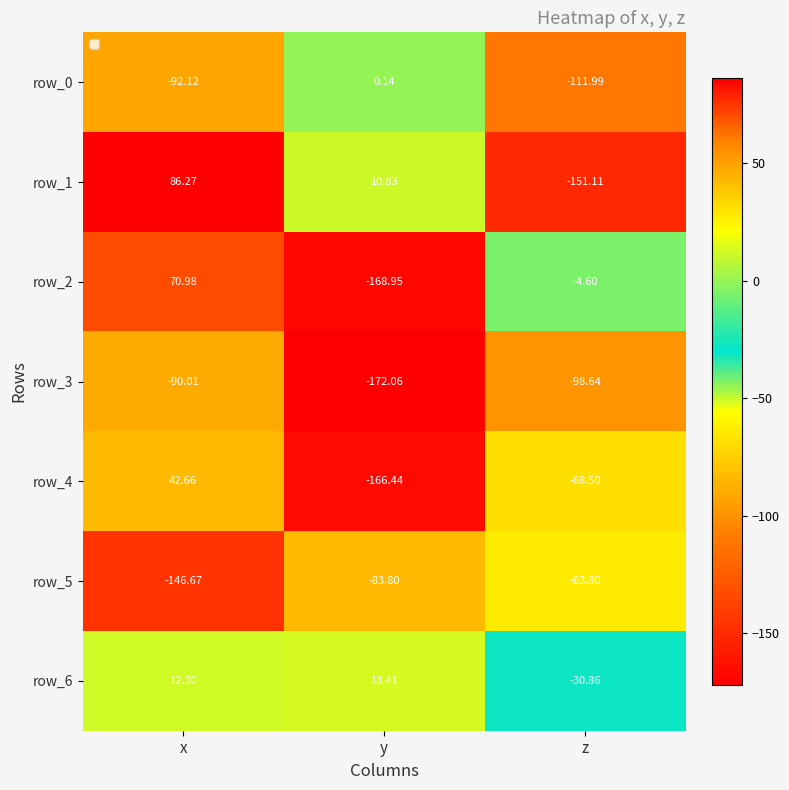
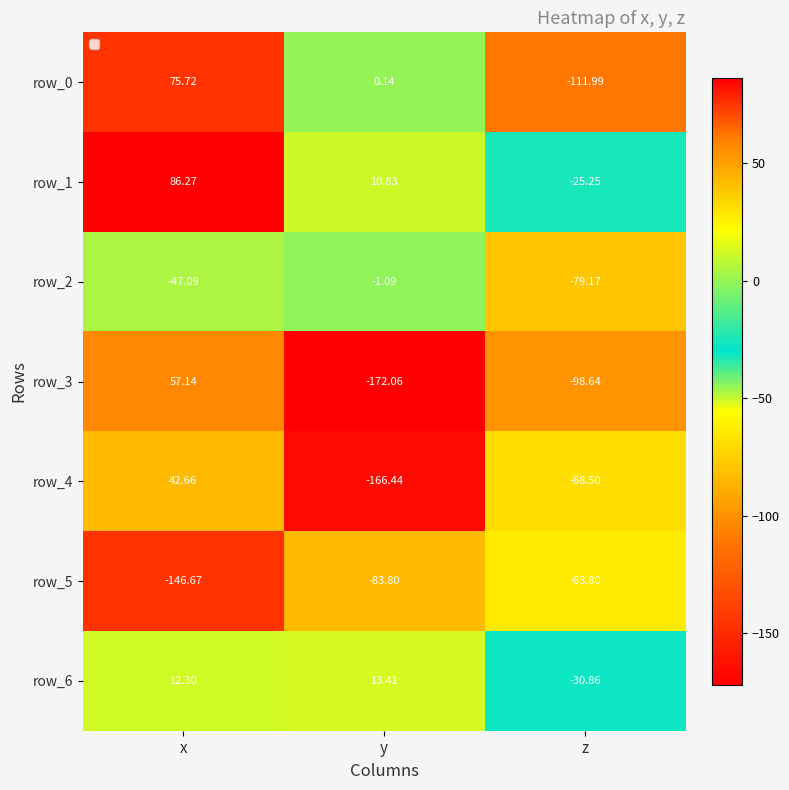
row_0, x: -92.12 -> 75.72
row_1, z: -151.11 -> -25.25
row_2, x: 70.98 -> -47.09
row_2, y: -168.95 -> -1.09
row_2, z: -4.60 -> -79.17
row_3, x: -90.01 -> 57.14
